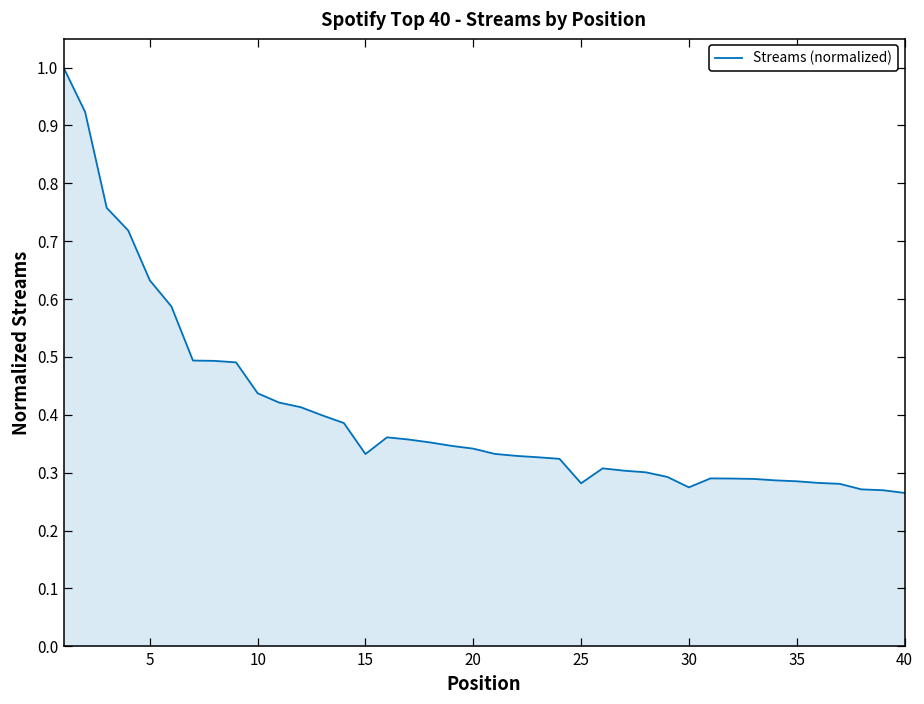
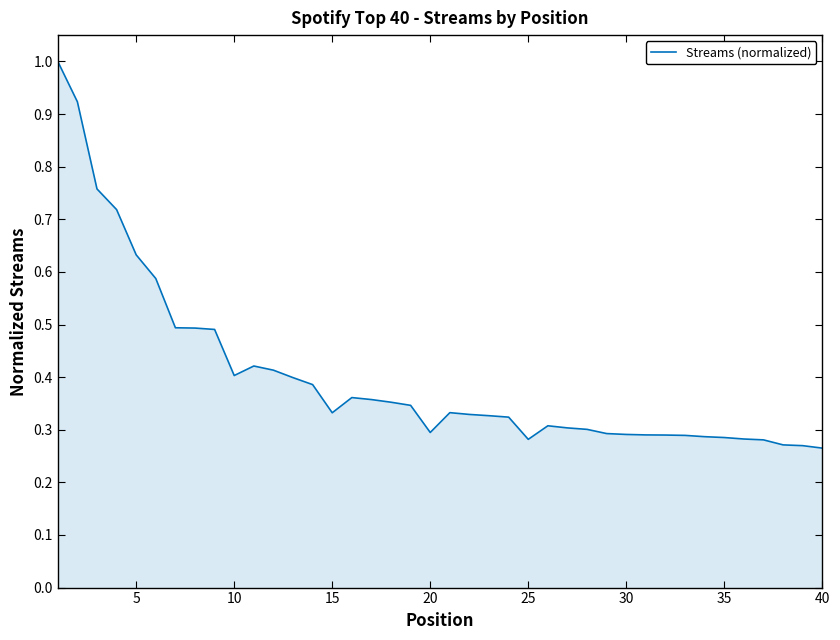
10: 0.44 -> 0.40
20: 0.34 -> 0.29
30: 0.27 -> 0.29
